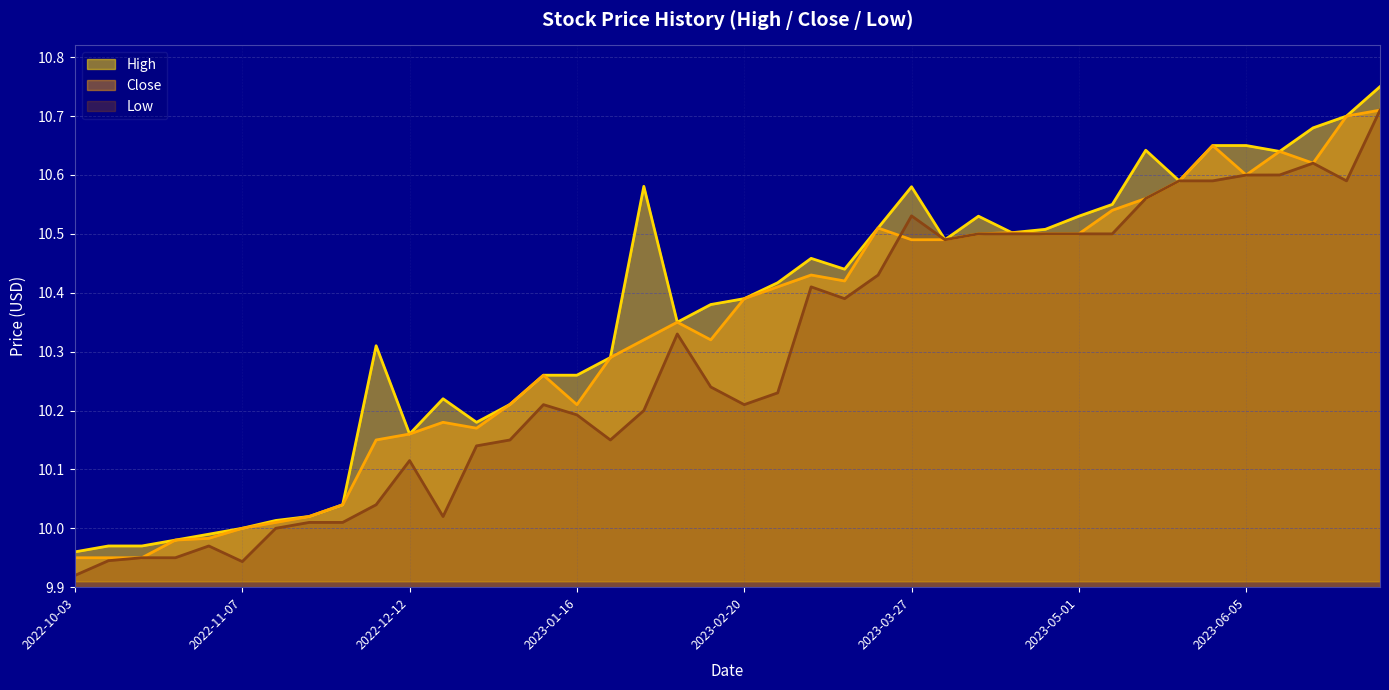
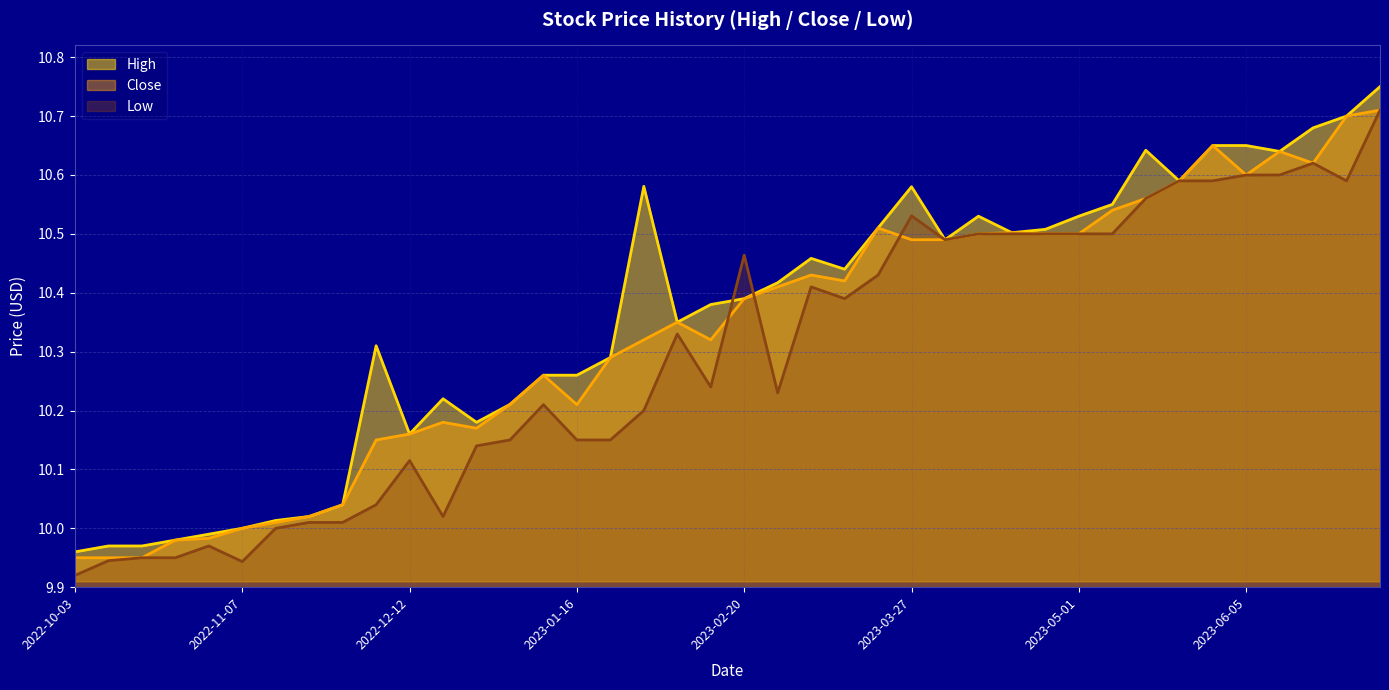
Low, 2023-01-16: 10.19 -> 10.15
Low, 2023-02-20: 10.21 -> 10.46
